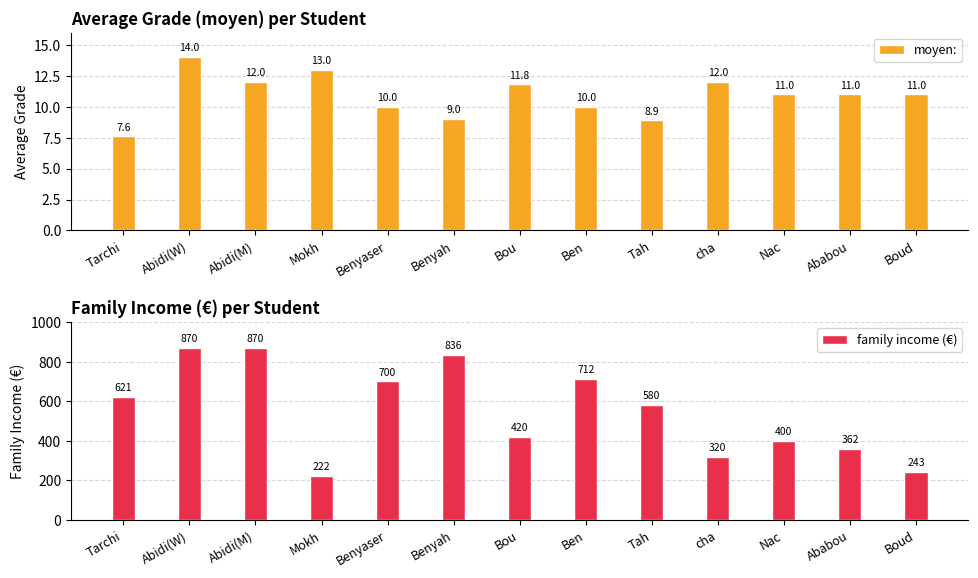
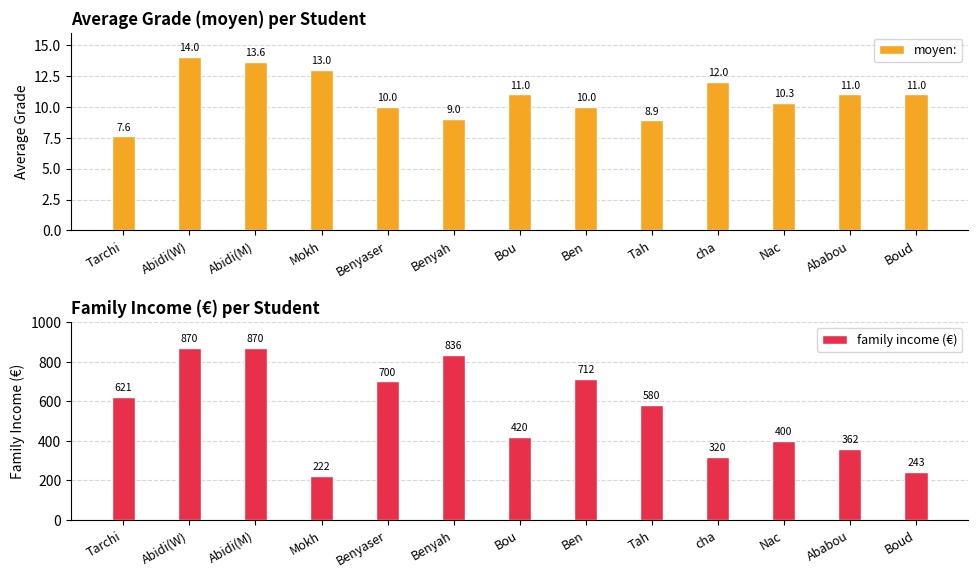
Average Grade (moyen) per Student, Abidi(M): 12.0 -> 13.6
Average Grade (moyen) per Student, Bou: 11.8 -> 11.0
Average Grade (moyen) per Student, Nac: 11.0 -> 10.3
